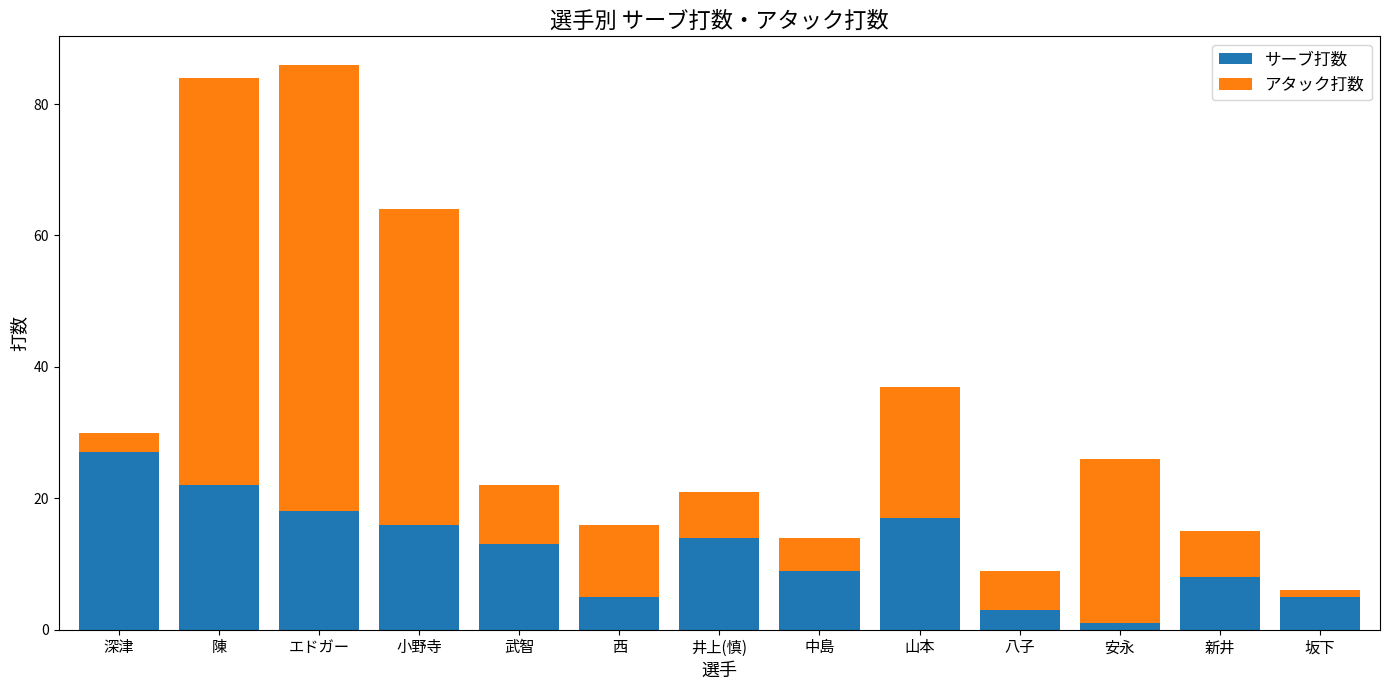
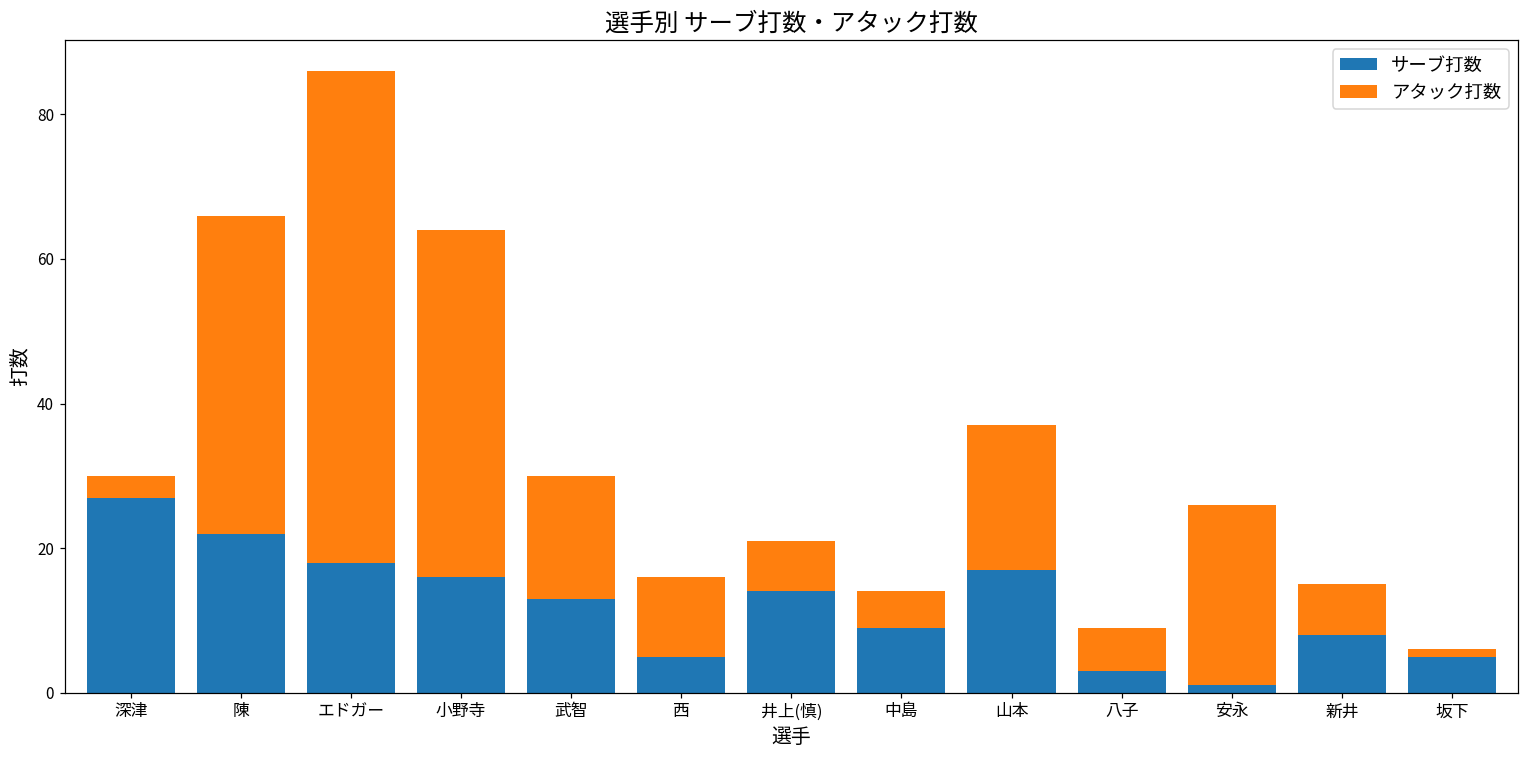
アタック打数, 陳: 62 -> 44
アタック打数, 武智: 9 -> 17
